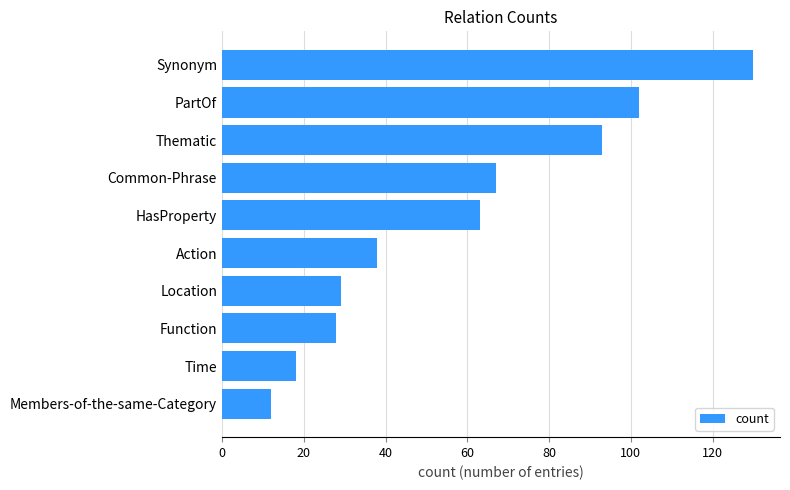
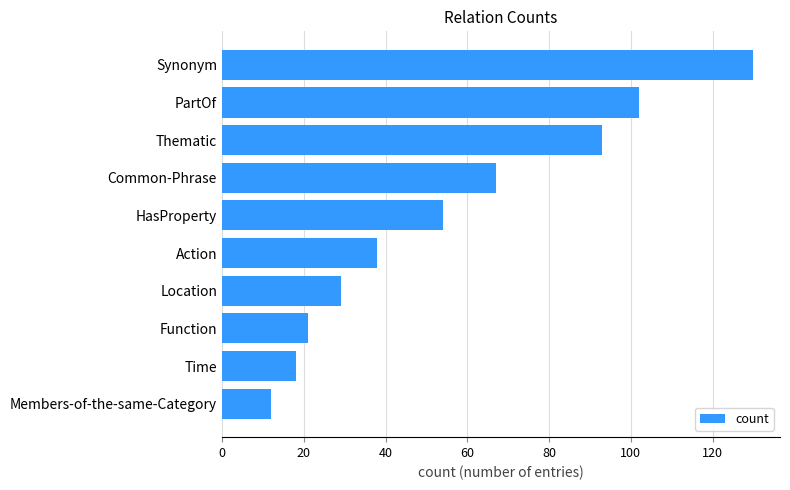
HasProperty: 63 -> 54
Function: 28 -> 21
